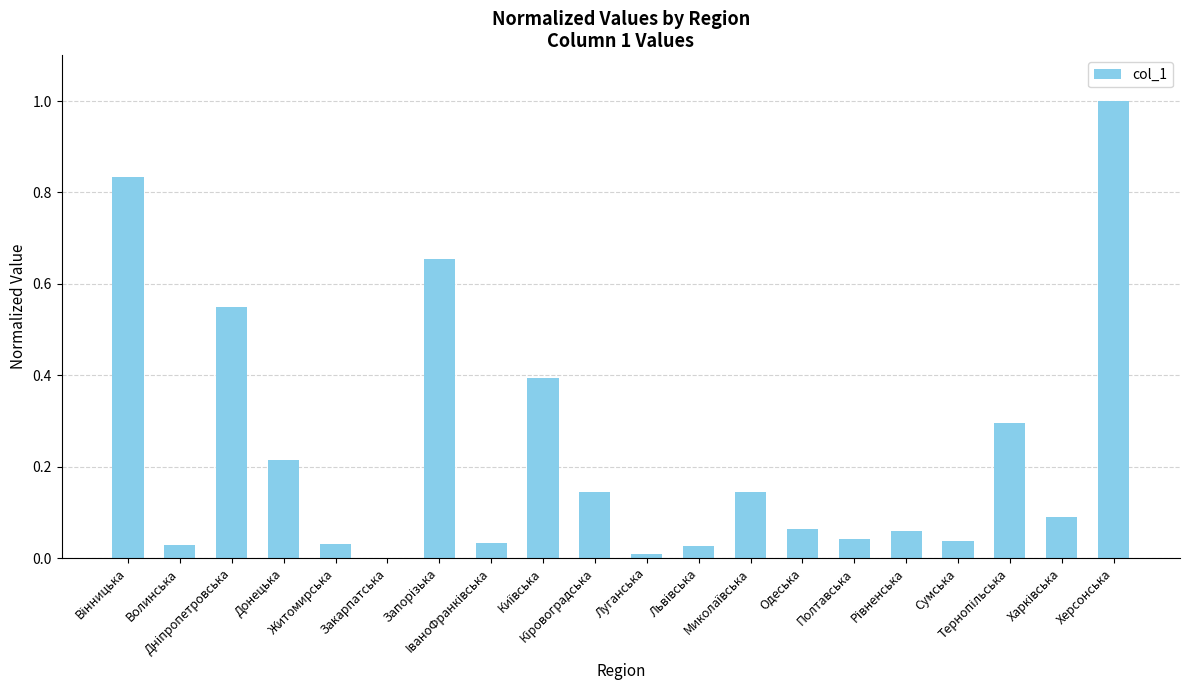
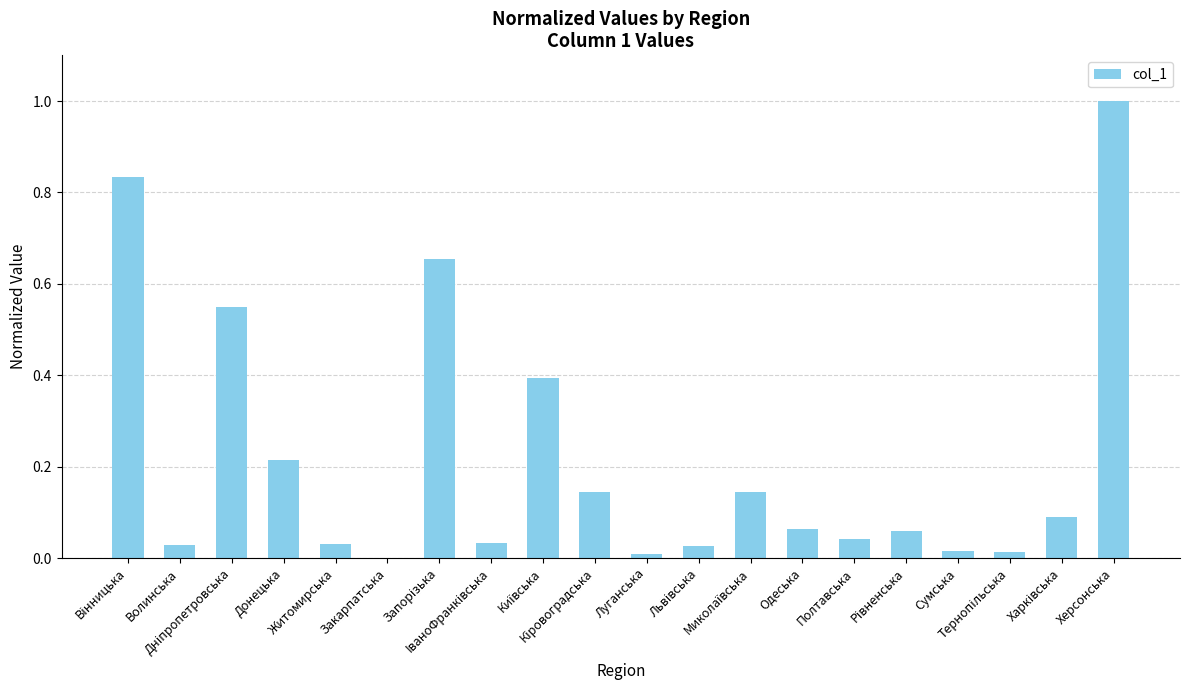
Сумська: 0.04 -> 0.02
Тернопільська: 0.29 -> 0.01
